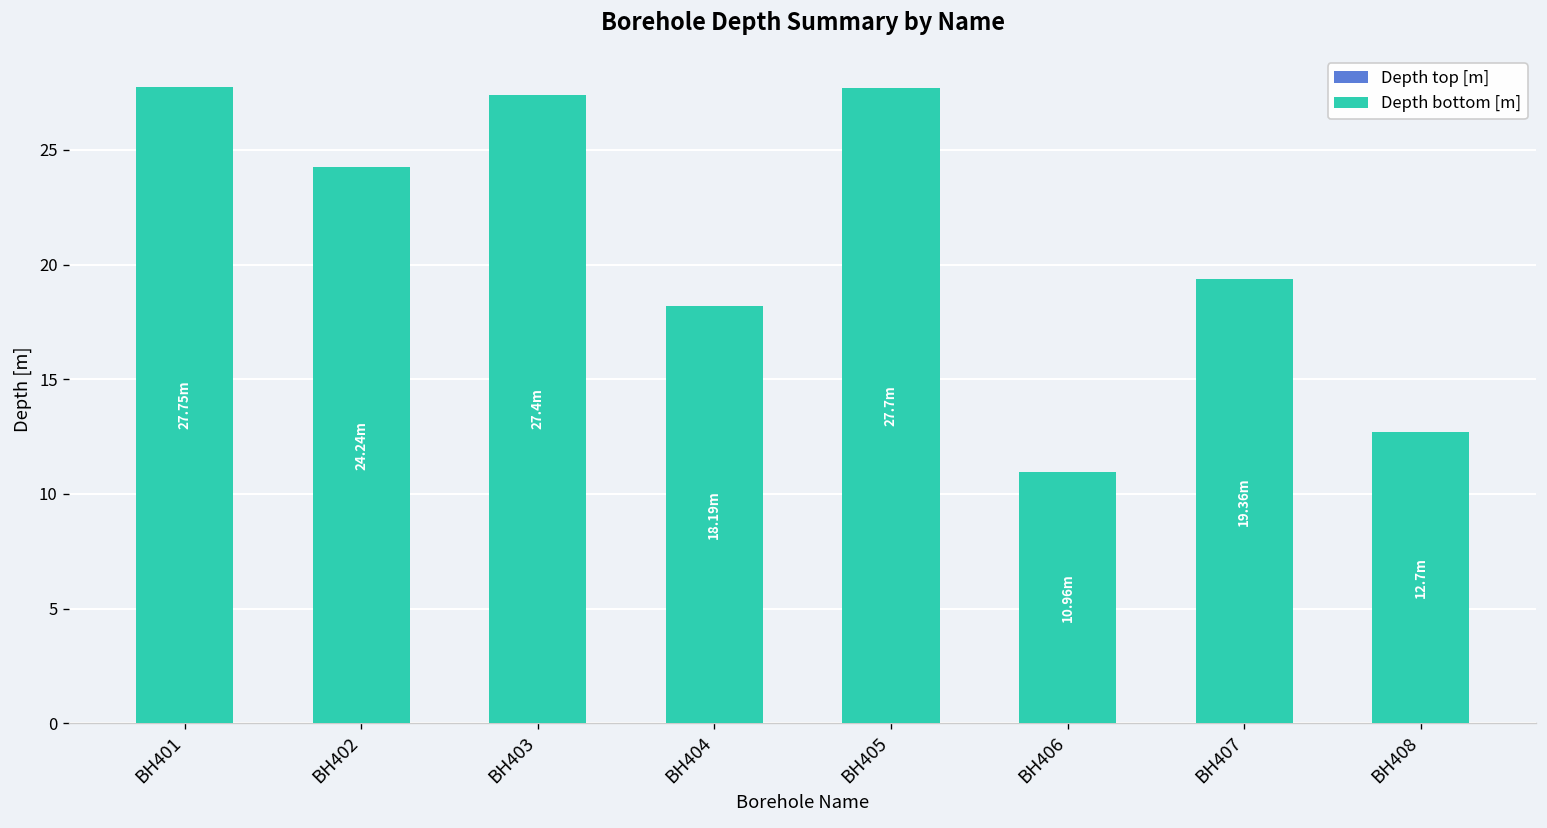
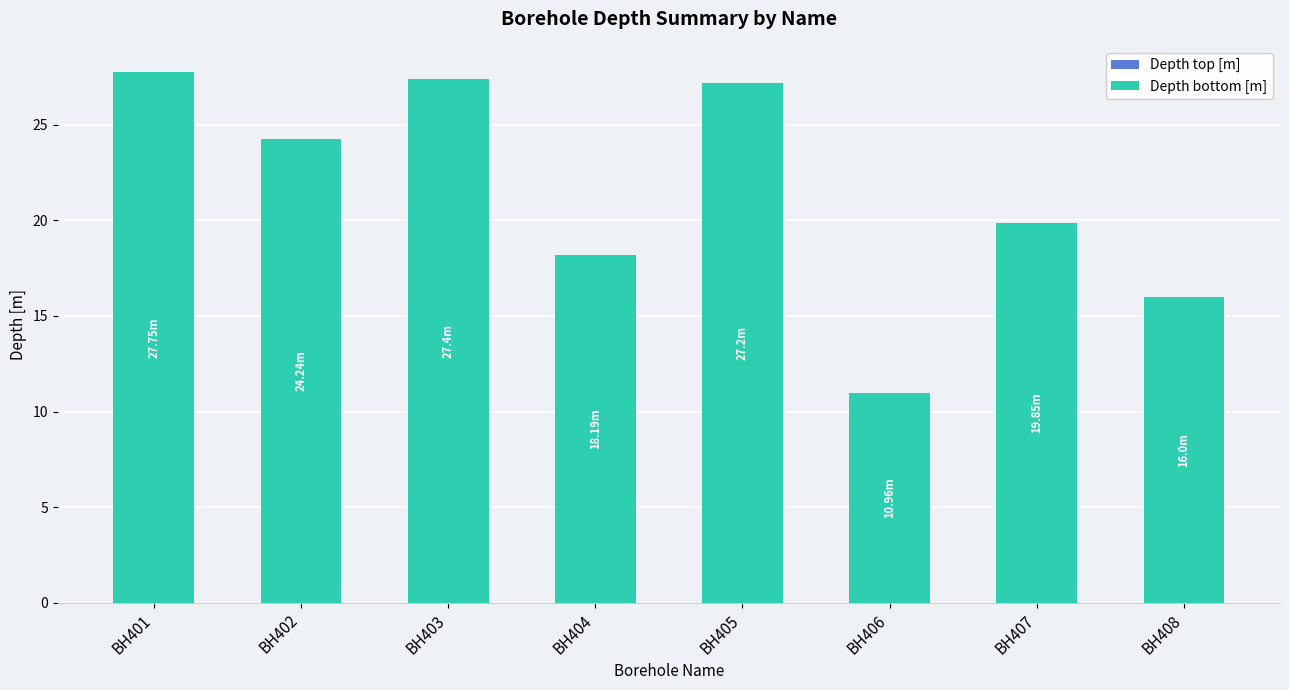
Depth bottom [m], BH405: 27.7m -> 27.2m
Depth bottom [m], BH407: 19.36m -> 19.85m
Depth bottom [m], BH408: 12.7m -> 16.0m
